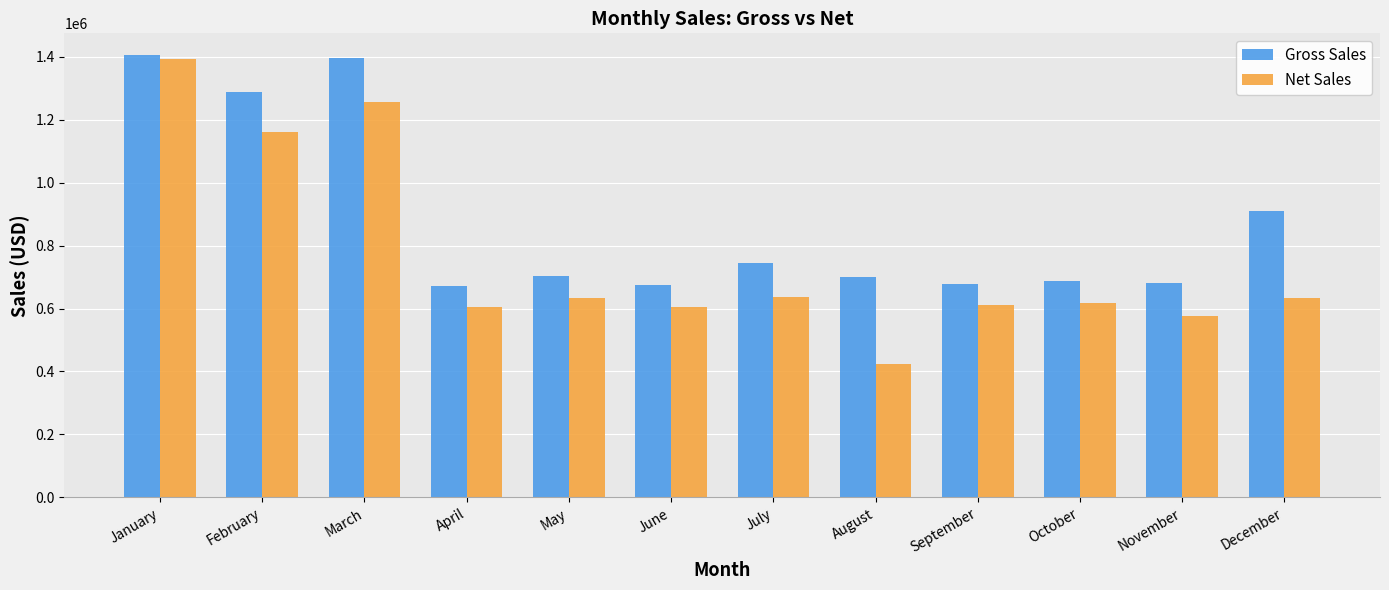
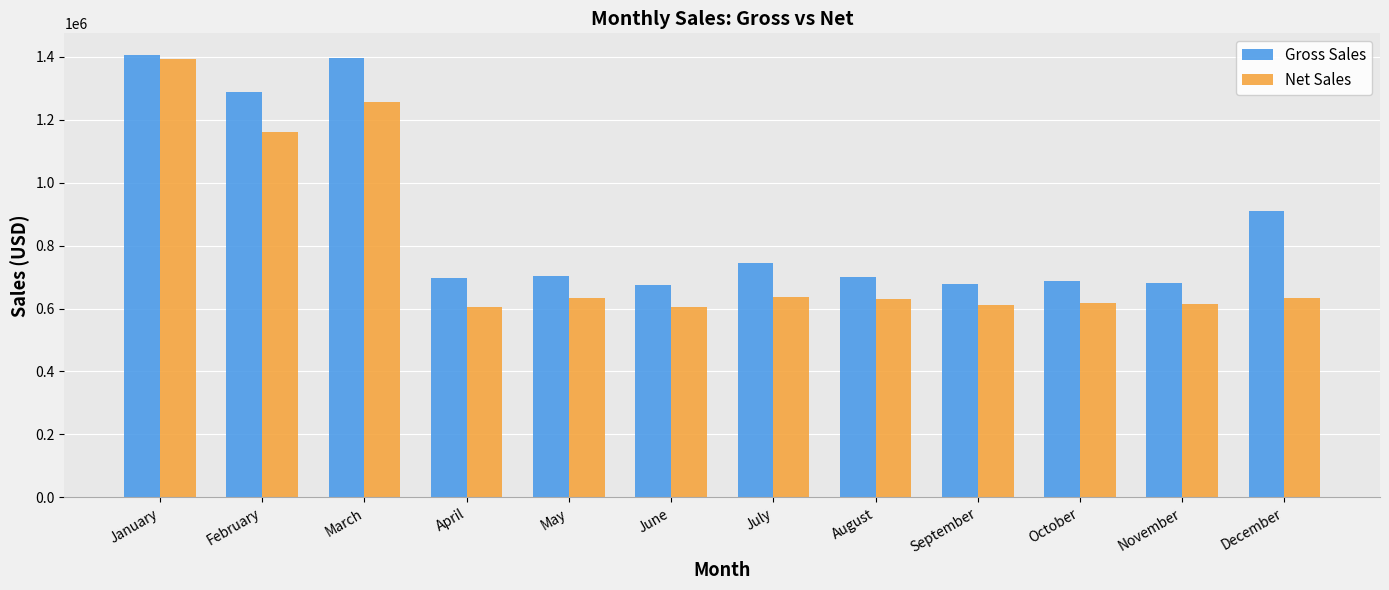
Gross Sales, April: 670000 -> 700000
Net Sales, August: 420000 -> 630000
Net Sales, November: 580000 -> 610000
